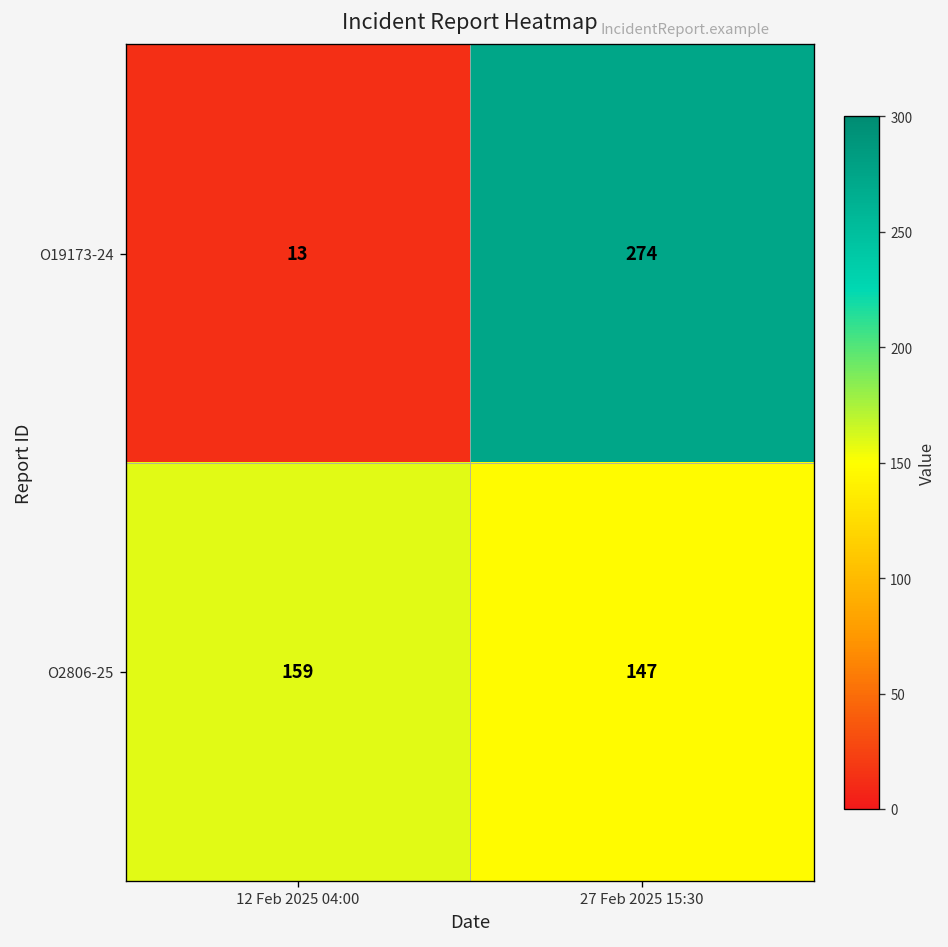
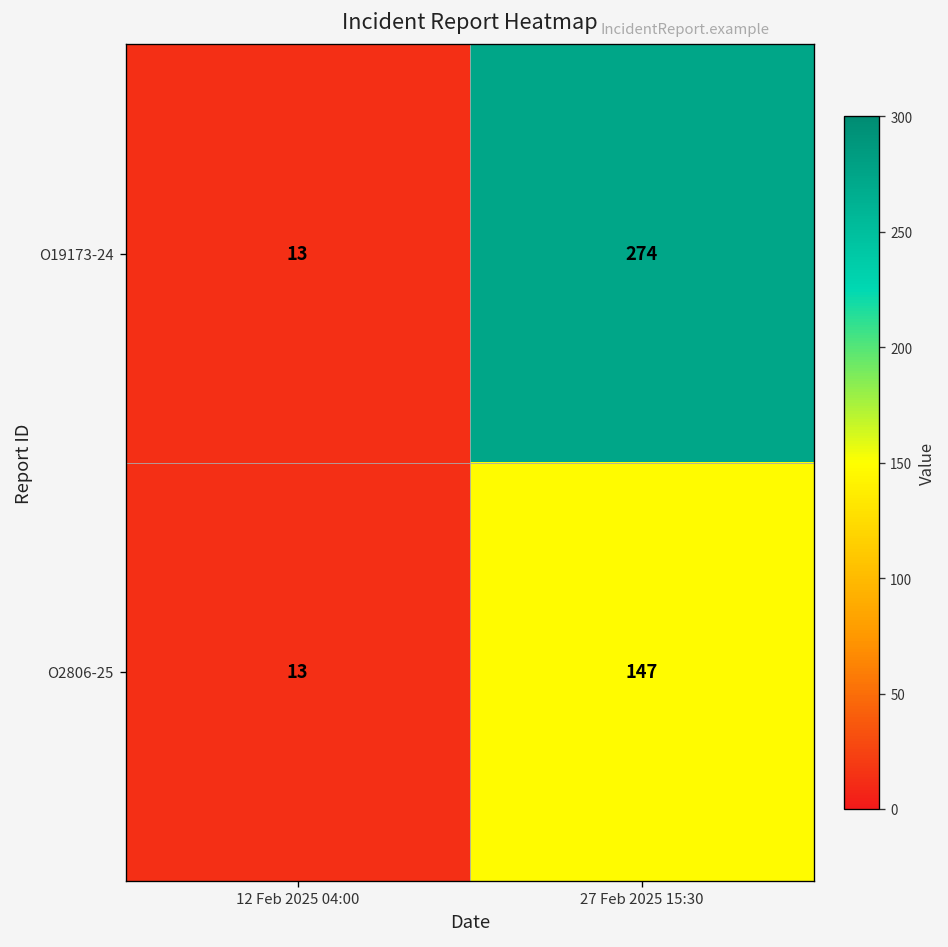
O2806-25, 12 Feb 2025 04:00: 159 -> 13
